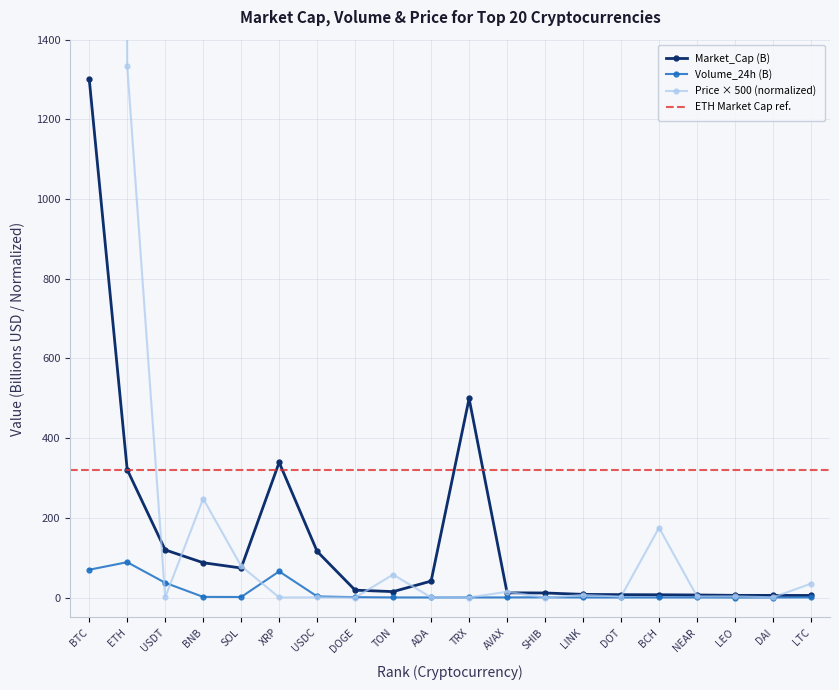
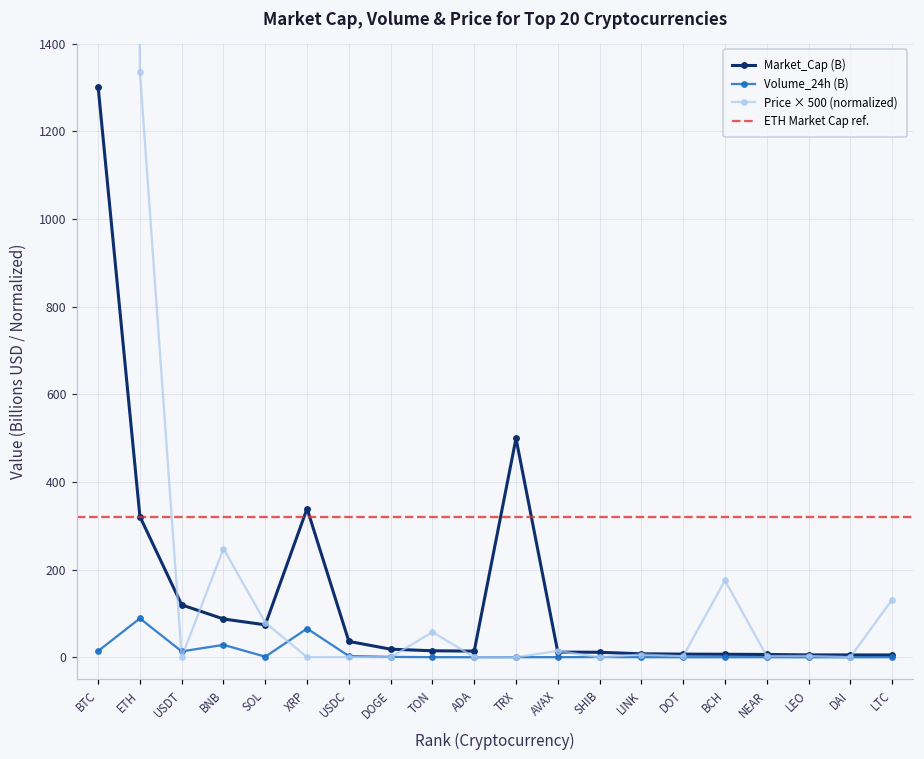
Volume_24h (B), BTC: 70 -> 10
Volume_24h (B), USDT: 40 -> 10
Volume_24h (B), BNB: 0 -> 30
Market_Cap (B), USDC: 120 -> 40
Market_Cap (B), ADA: 40 -> 10
Price × 500 (normalized), LTC: 30 -> 130
